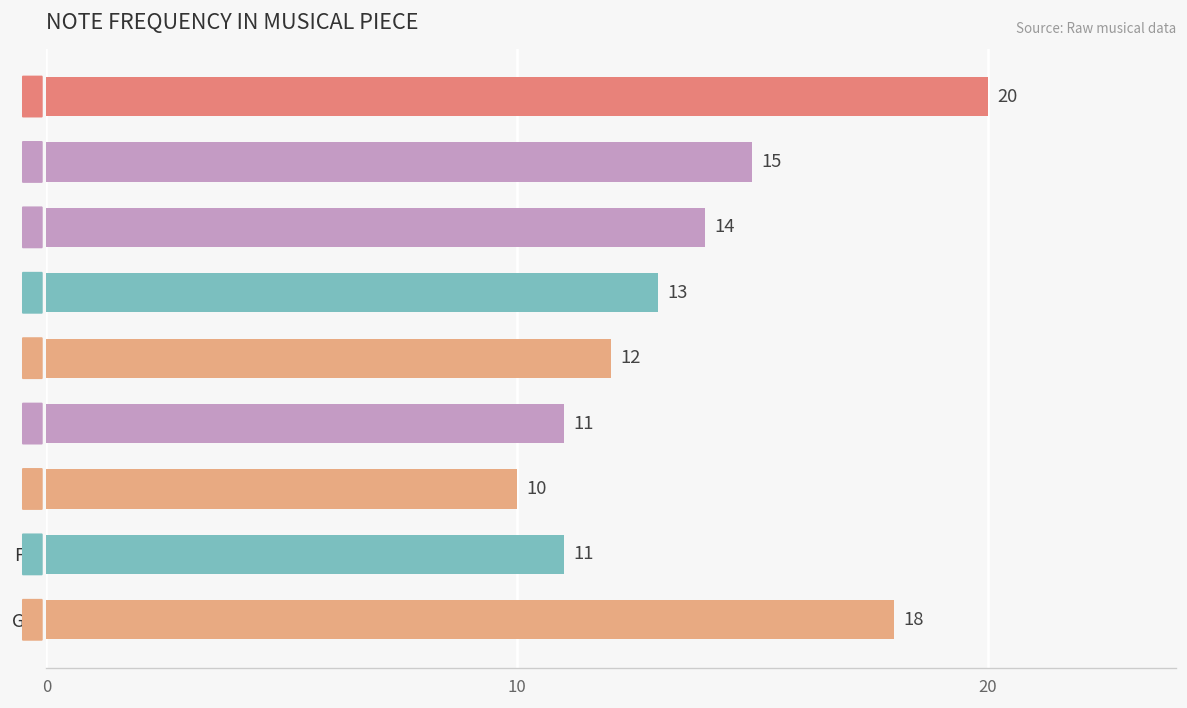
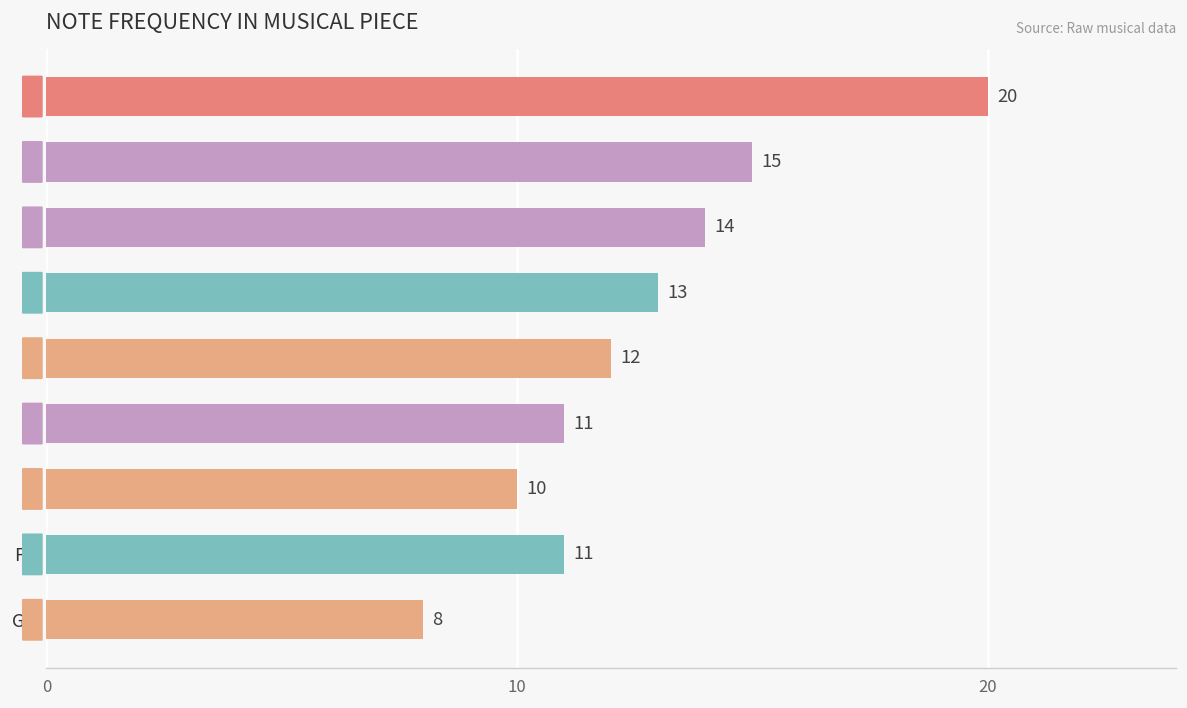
G#: 18 -> 8
